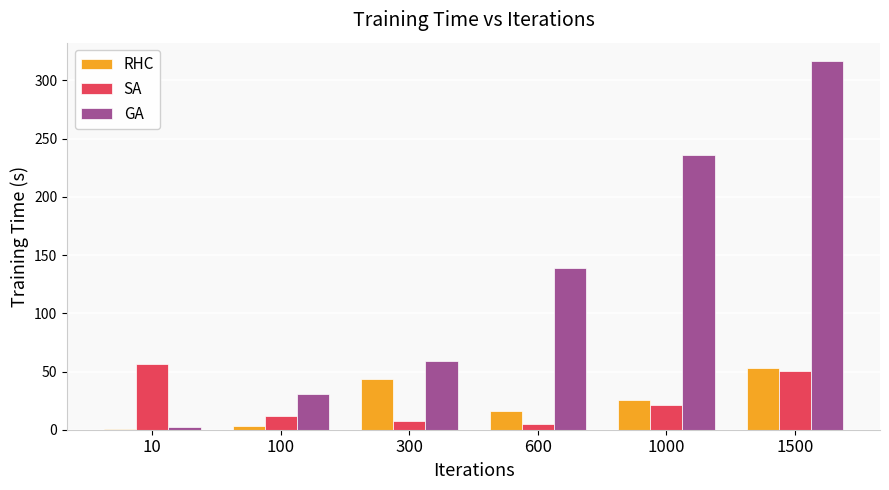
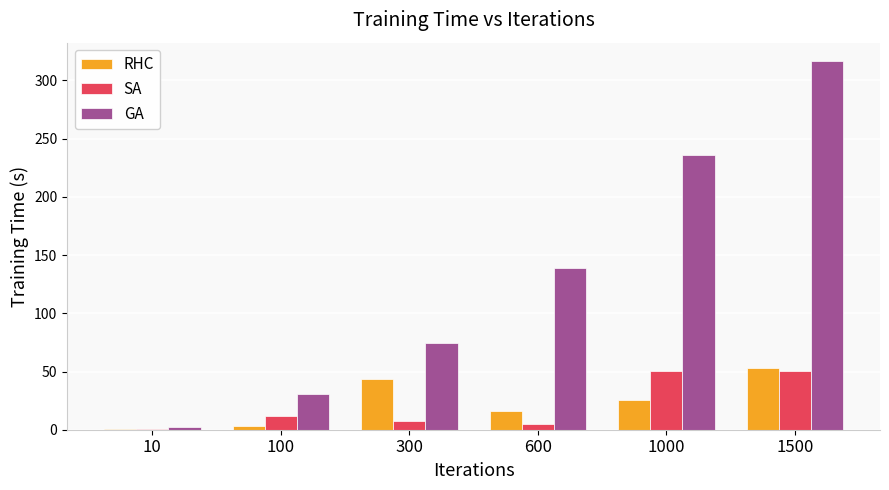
SA, 10: 56 -> 1
GA, 300: 59 -> 75
SA, 1000: 22 -> 51
